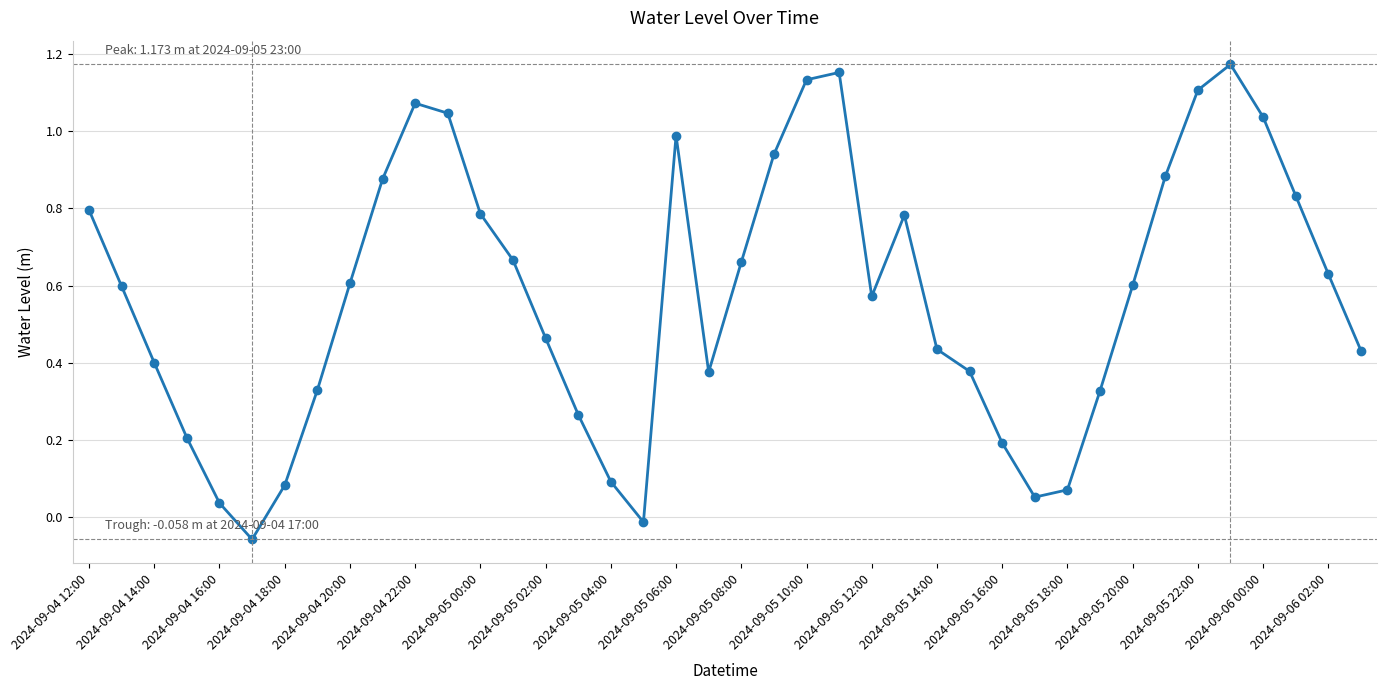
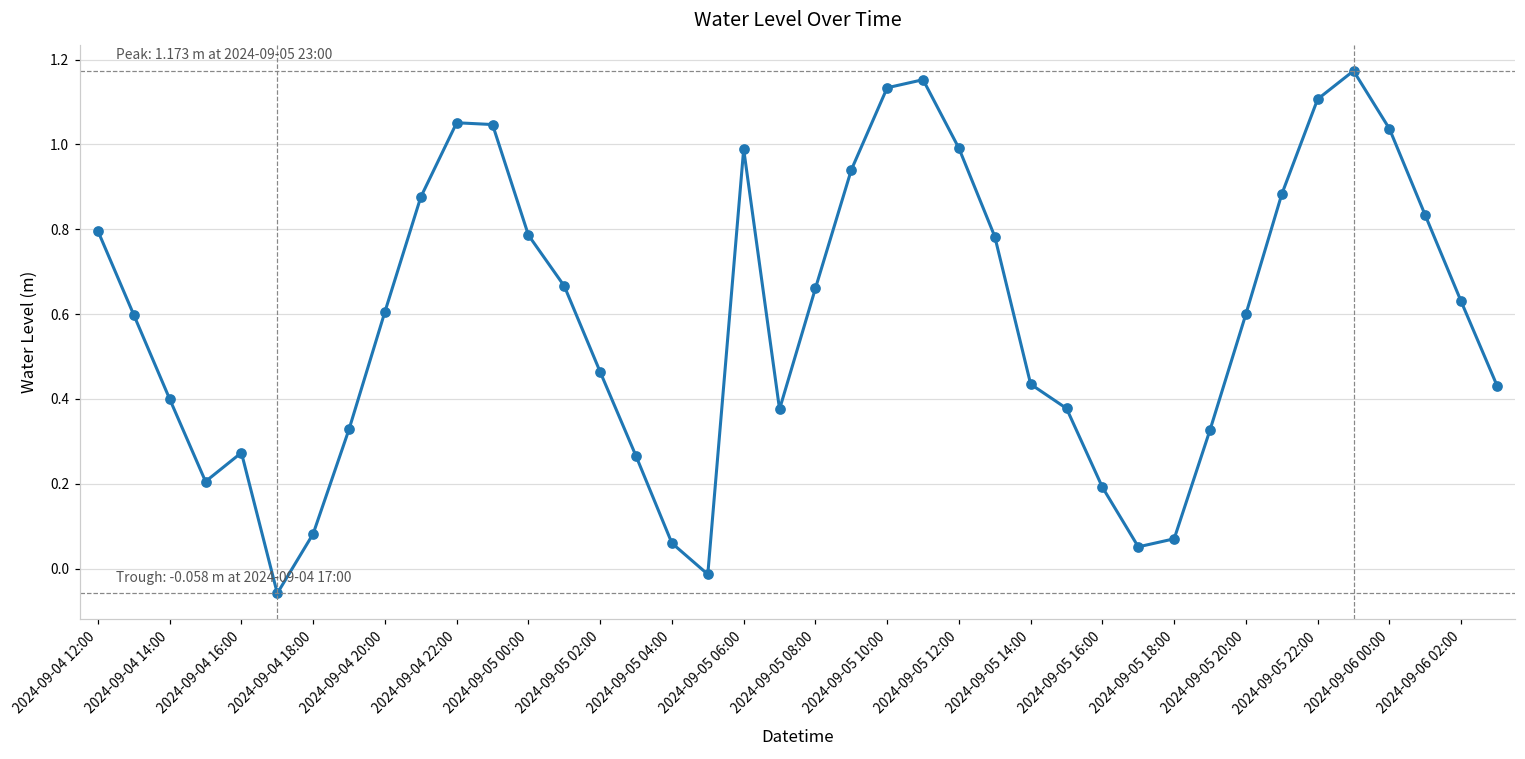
2024-09-04 16:00: 0.04 -> 0.27
2024-09-04 22:00: 1.07 -> 1.05
2024-09-05 04:00: 0.09 -> 0.06
2024-09-05 12:00: 0.57 -> 0.99
